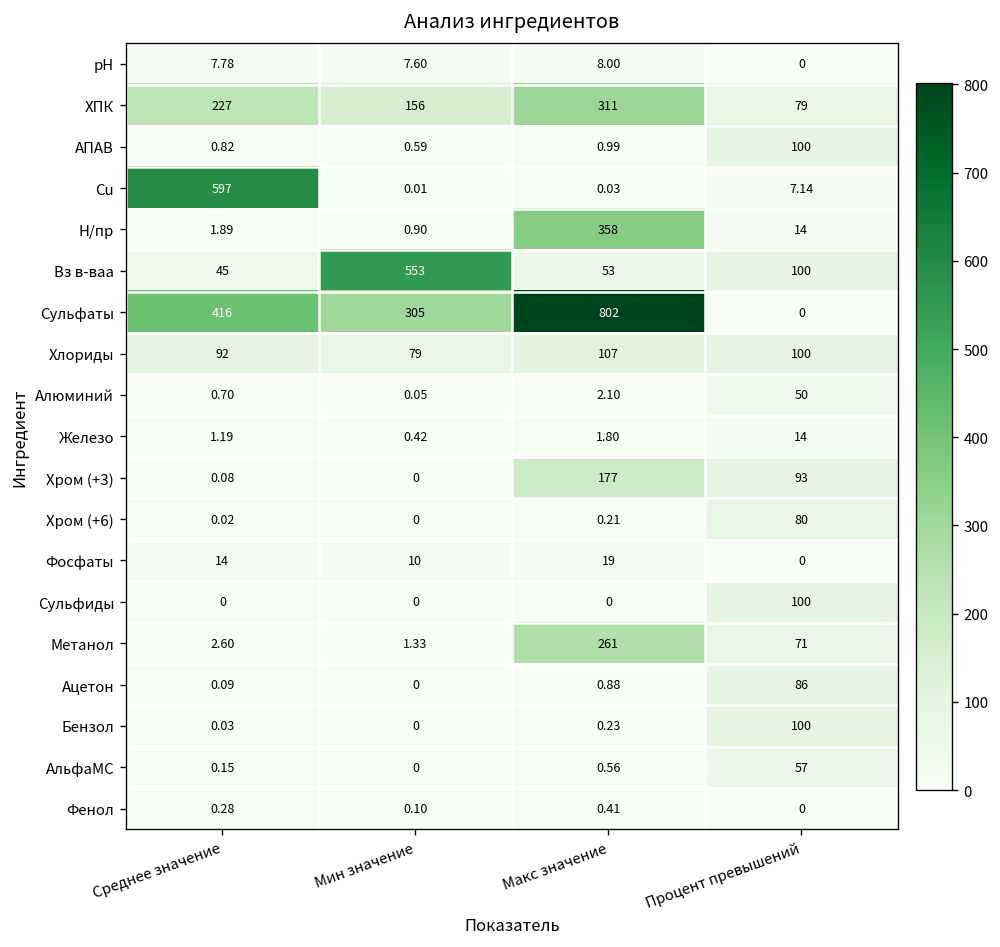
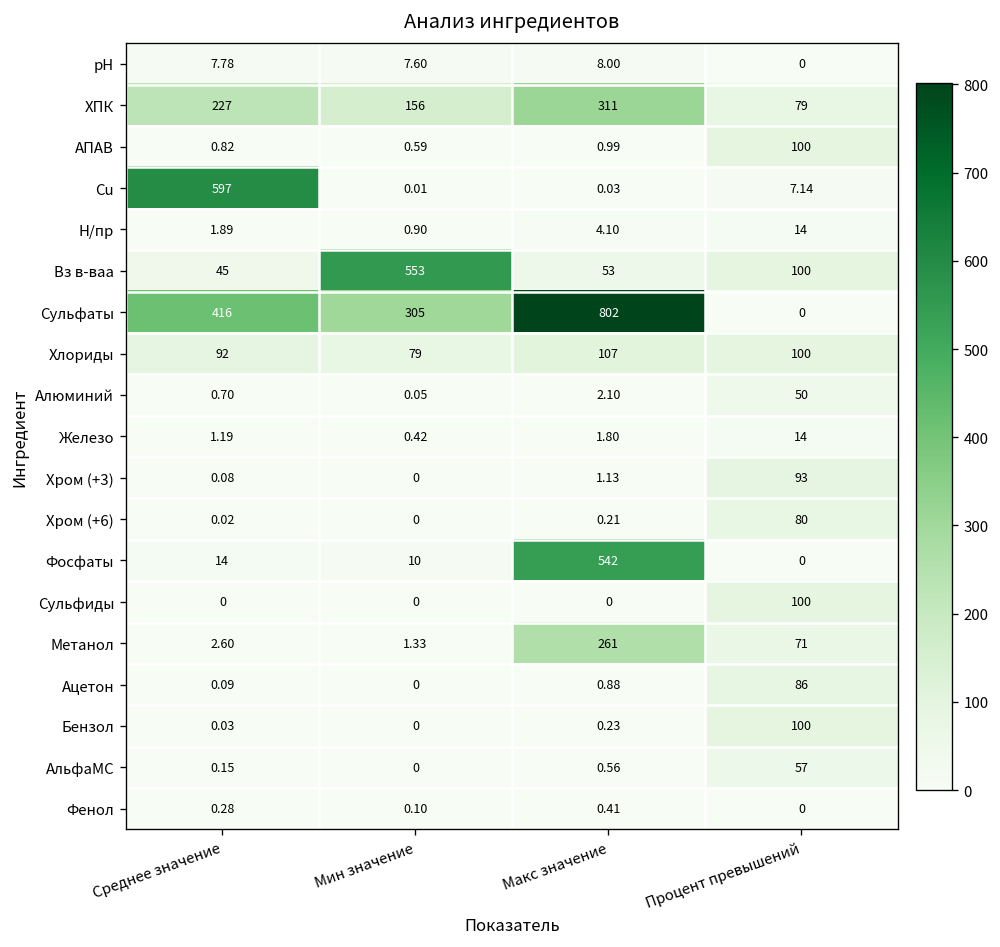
Н/пр, Макс значение: 358 -> 4.10
Хром (+3), Макс значение: 177 -> 1.13
Фосфаты, Макс значение: 19 -> 542
